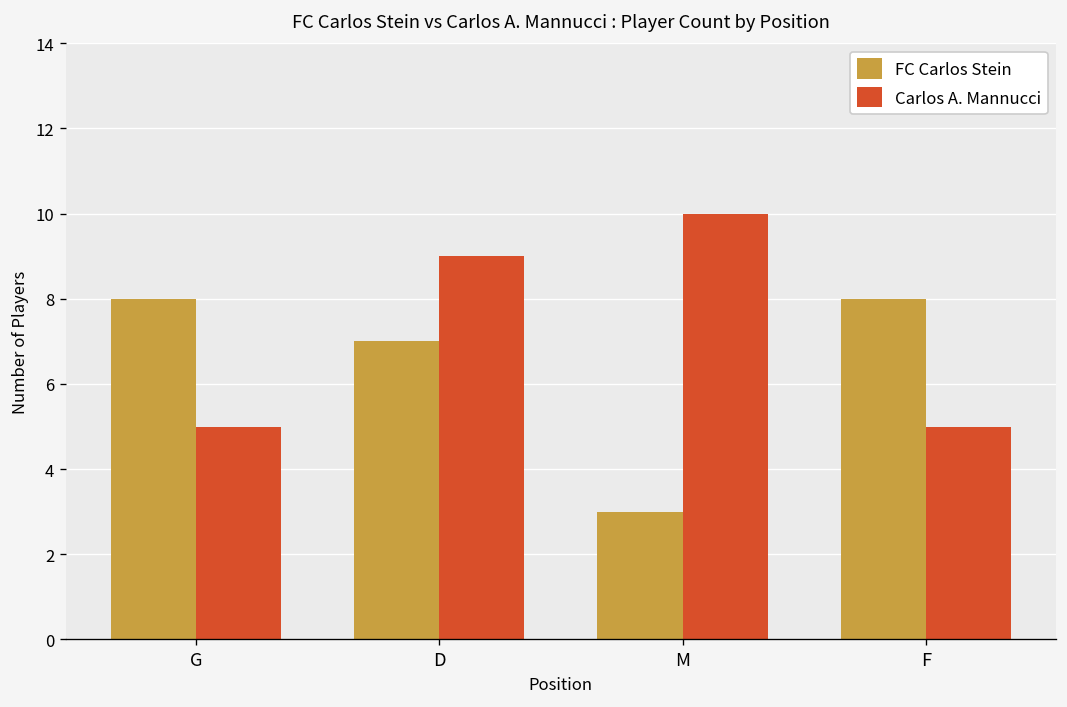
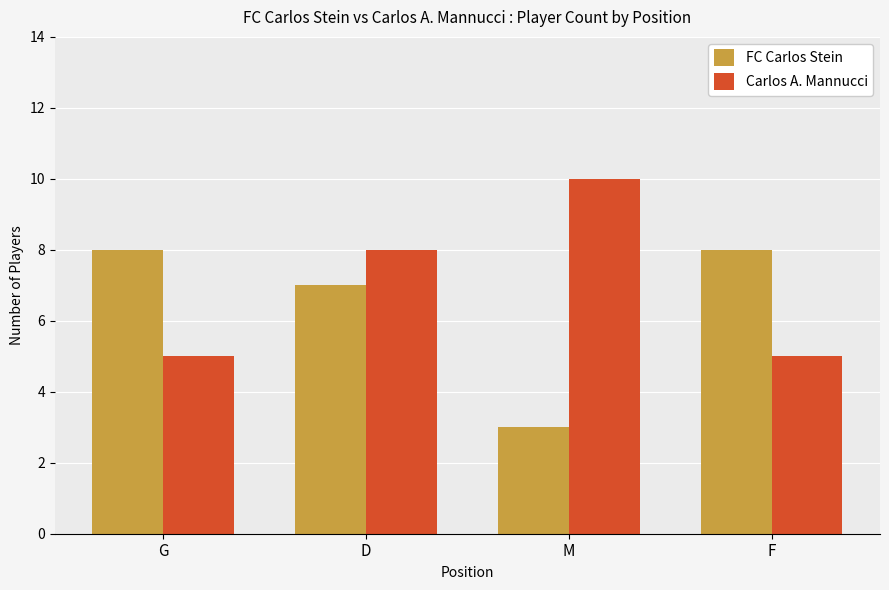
Carlos A. Mannucci, D: 9 -> 8
